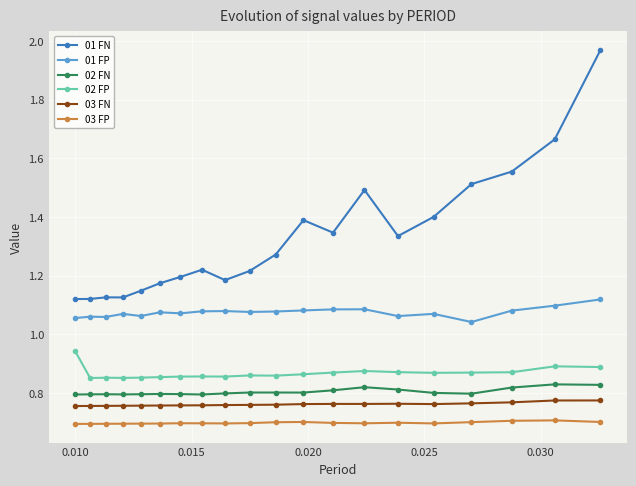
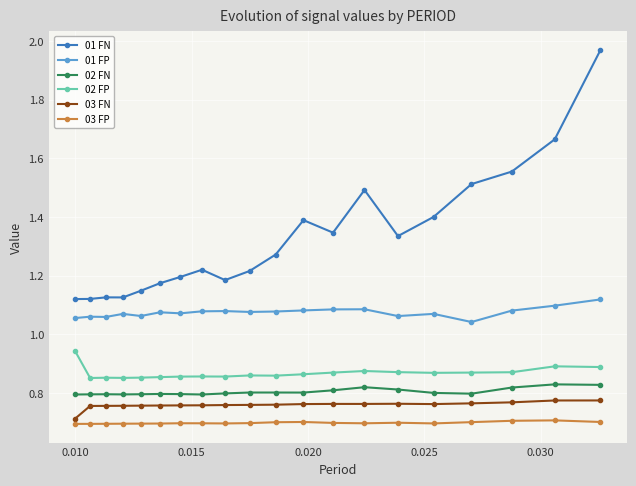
03 FN, 0.010: 0.76 -> 0.71
